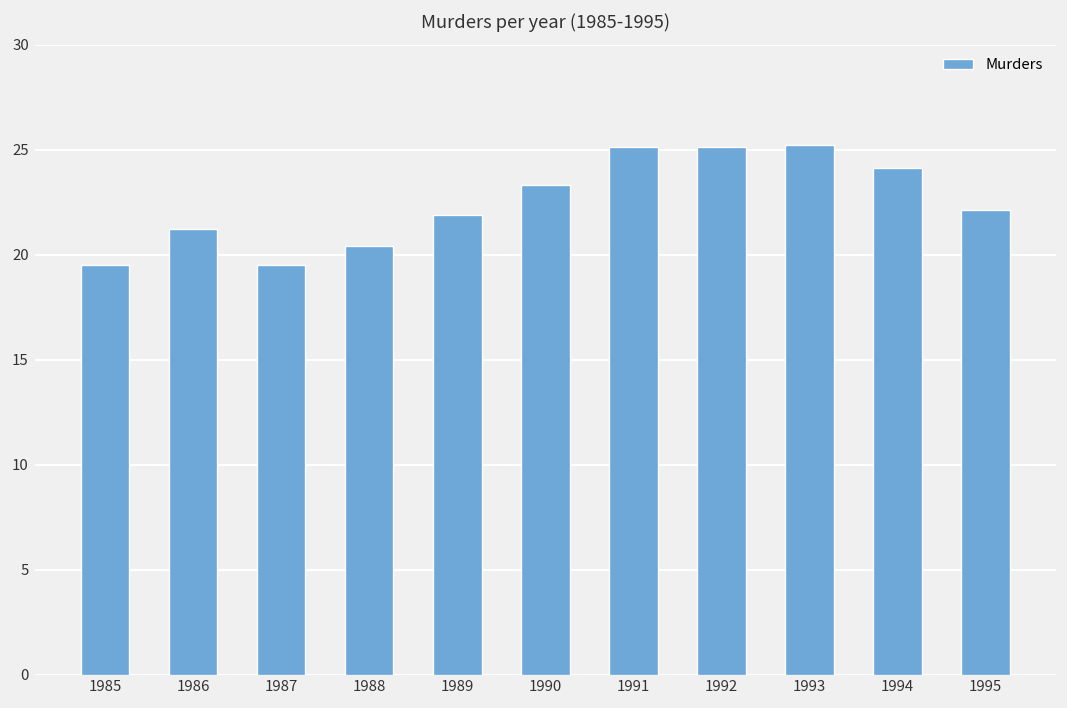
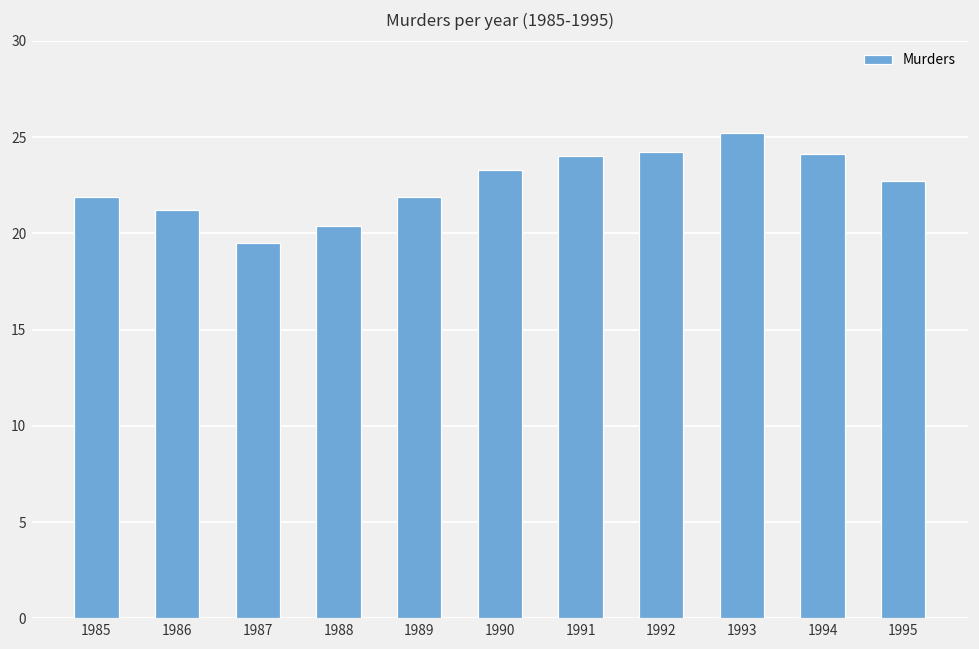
1985: 19.5 -> 21.9
1991: 25.1 -> 24.0
1992: 25.1 -> 24.2
1995: 22.1 -> 22.7
